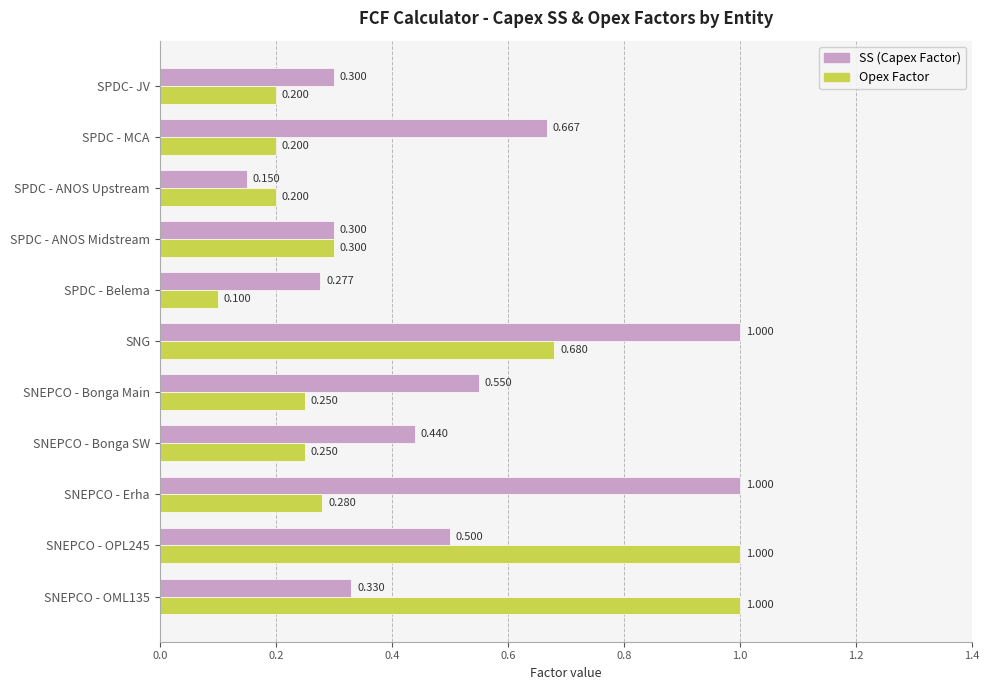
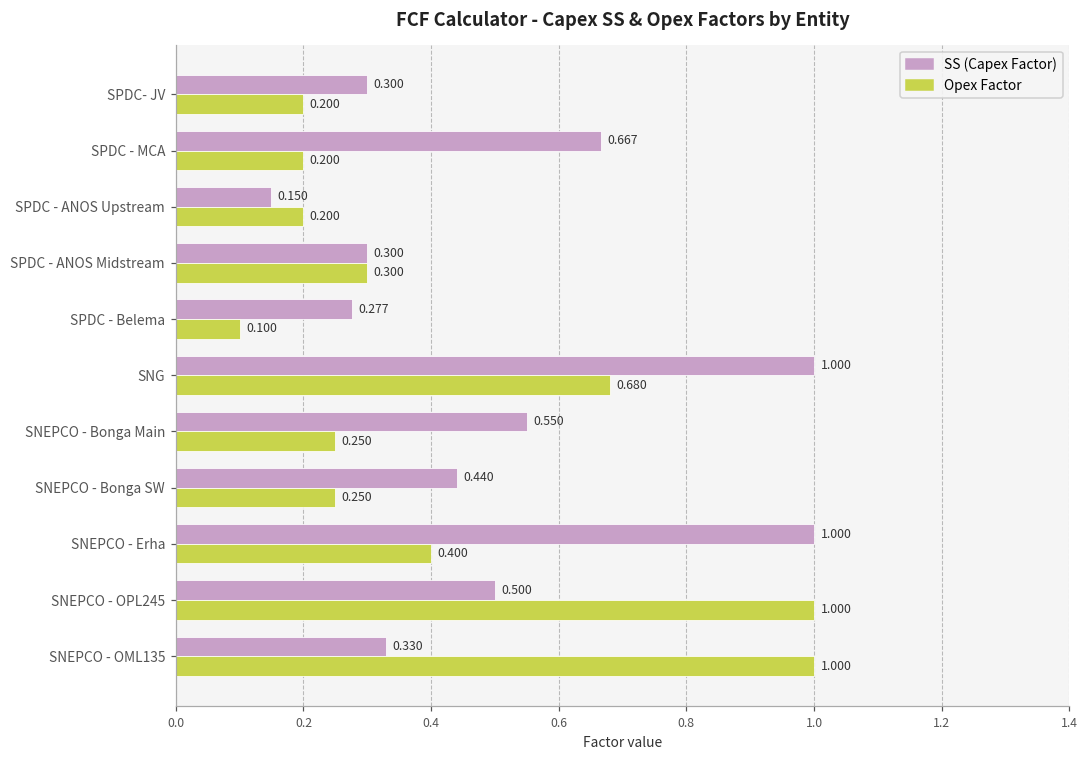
Opex Factor, SNEPCO - Erha: 0.280 -> 0.400
